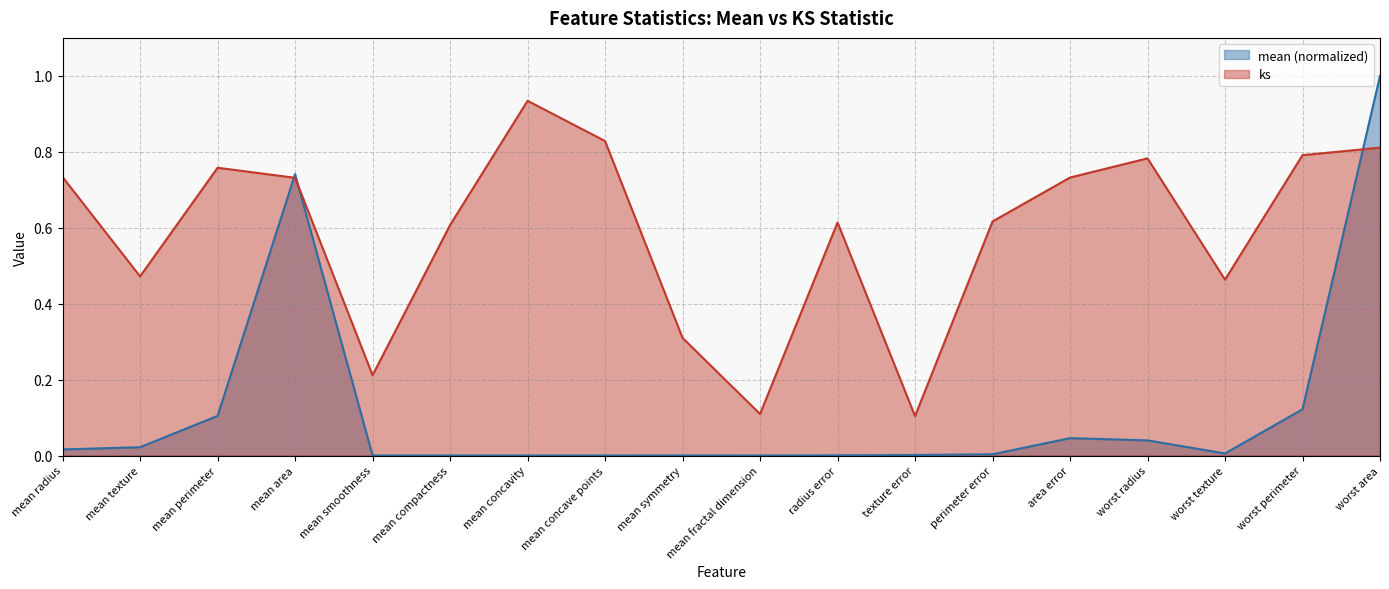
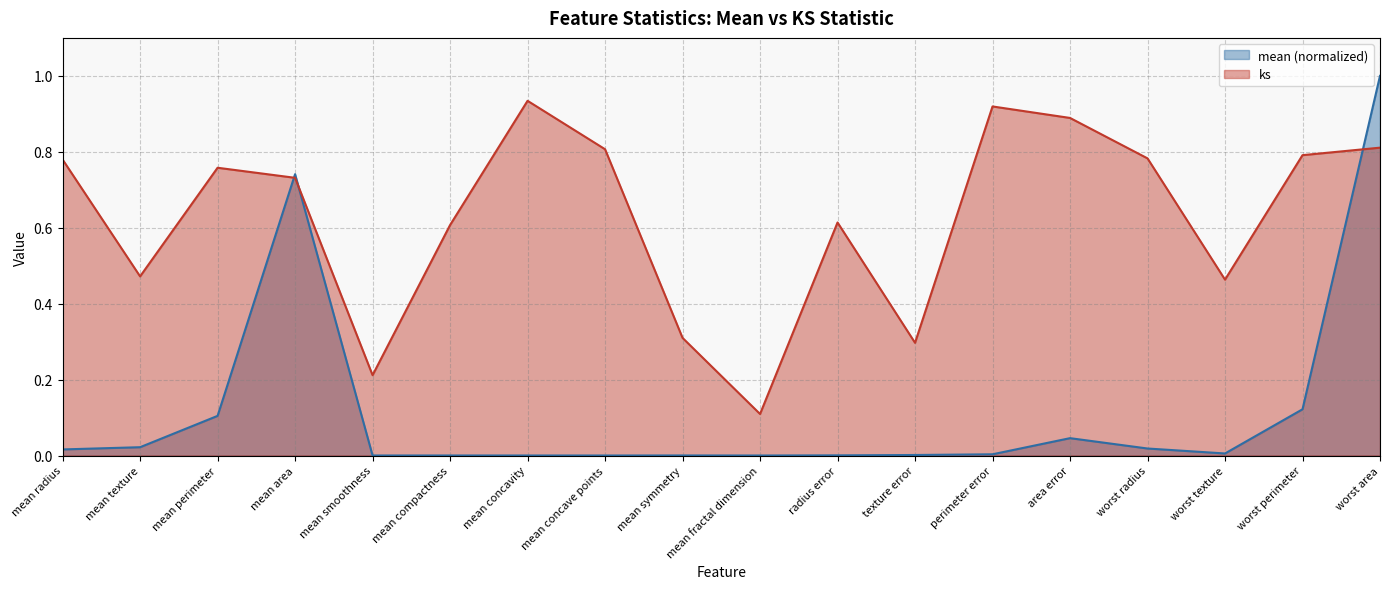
ks, mean radius: 0.73 -> 0.78
ks, mean concave points: 0.83 -> 0.81
ks, texture error: 0.10 -> 0.30
ks, perimeter error: 0.62 -> 0.92
ks, area error: 0.73 -> 0.89
mean (normalized), worst radius: 0.04 -> 0.02
